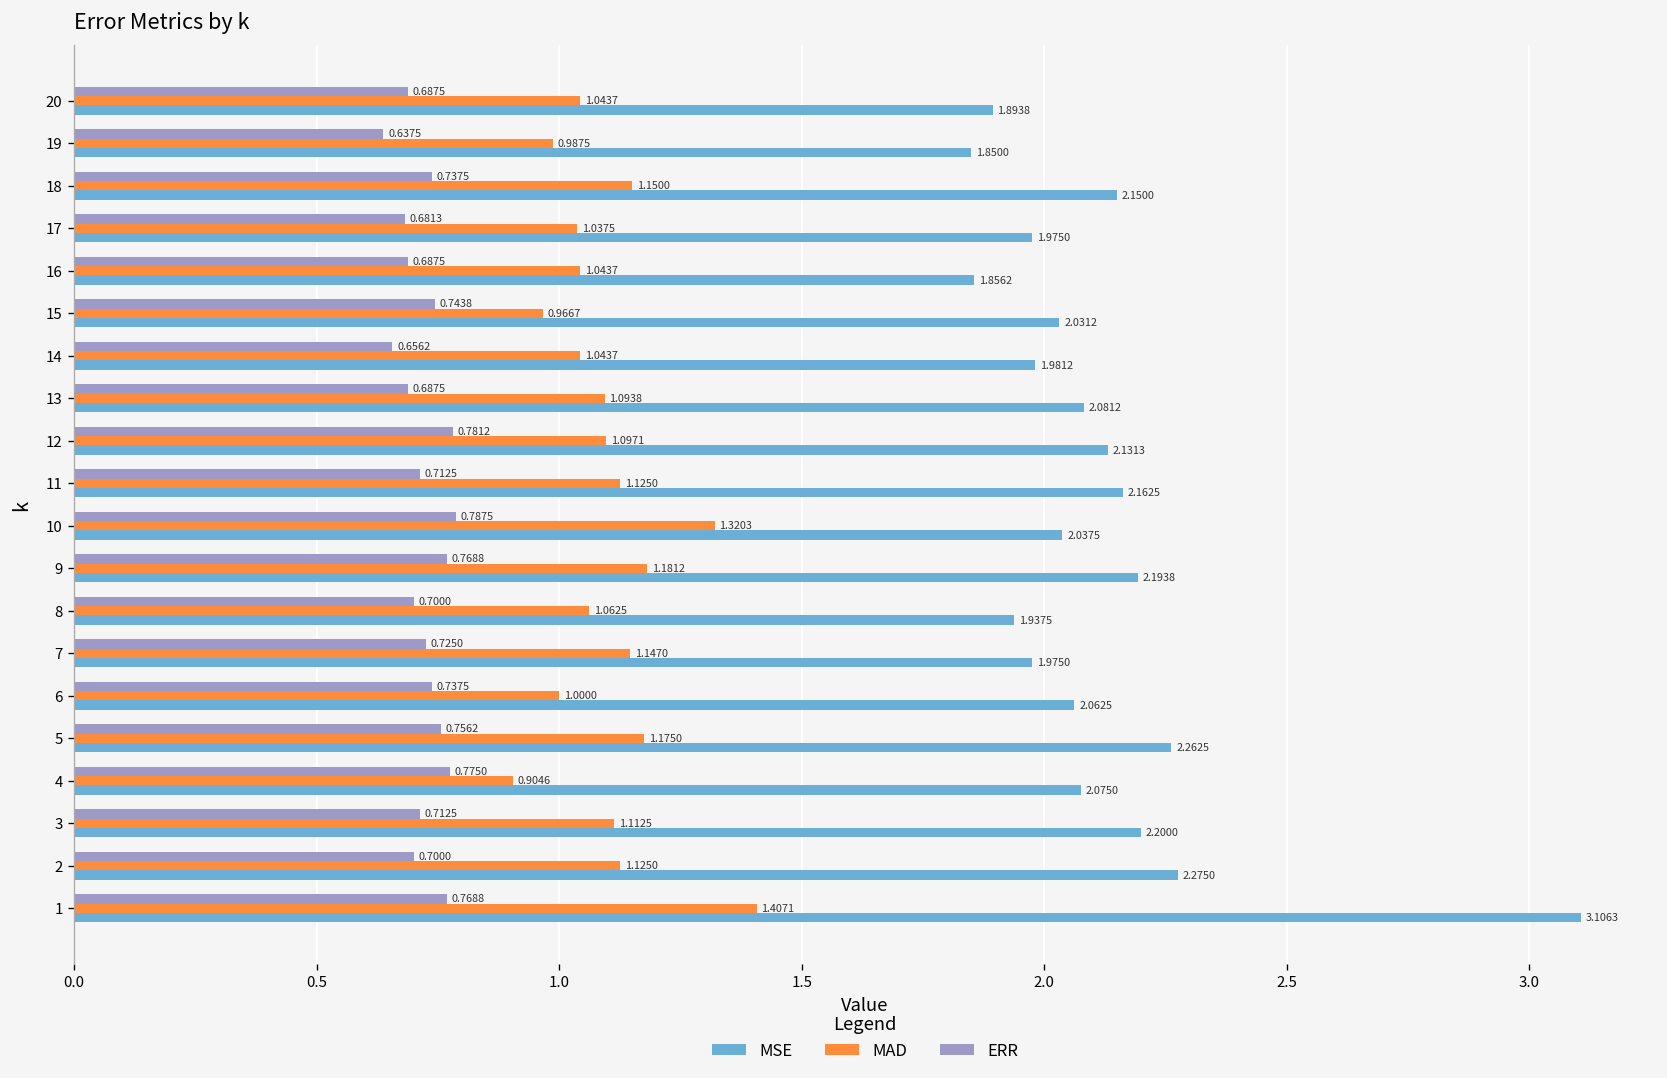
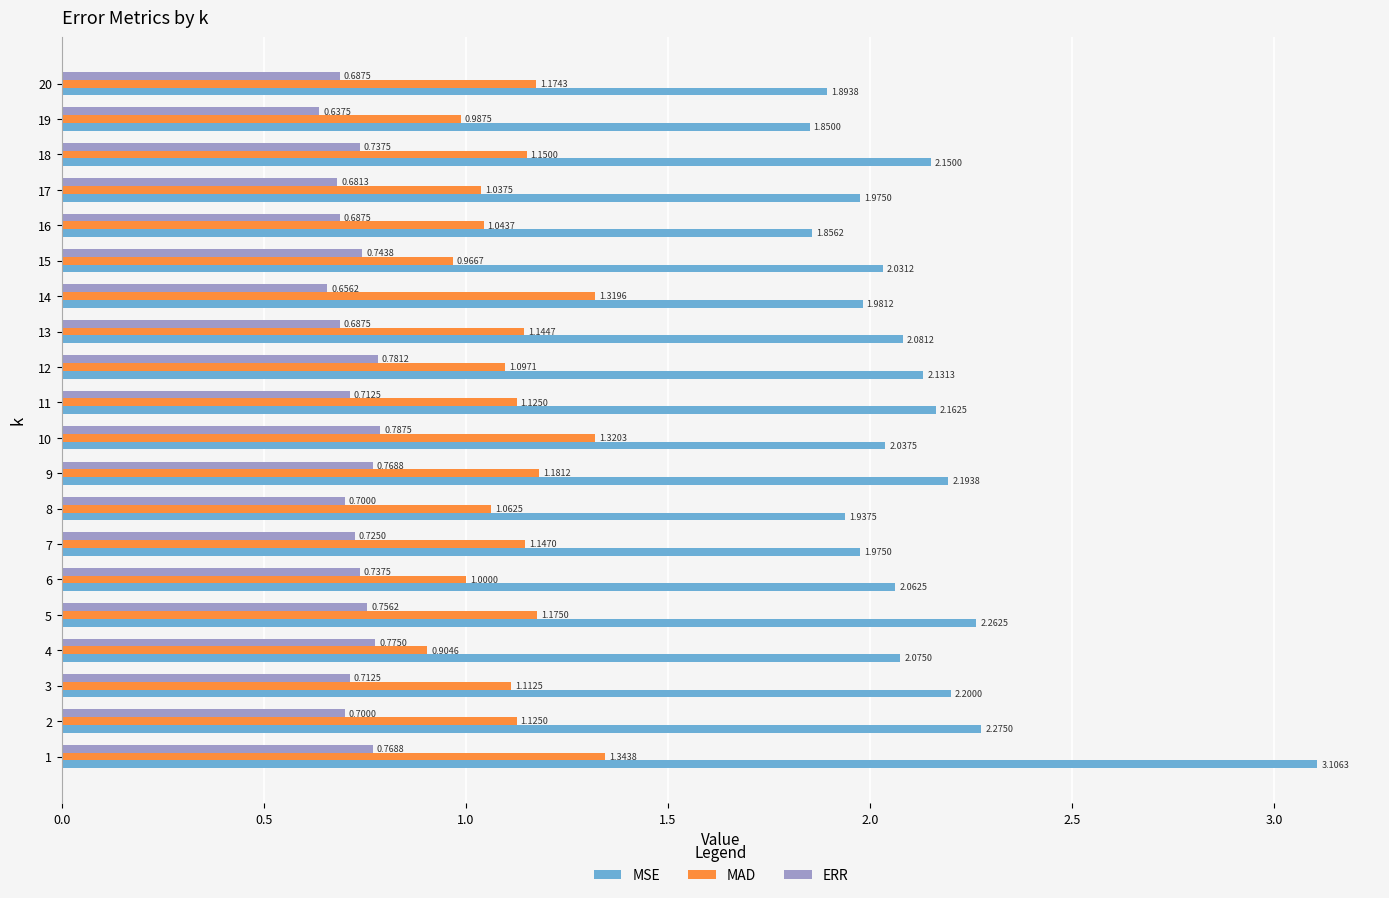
MAD, 20: 1.0437 -> 1.1743
MAD, 14: 1.0437 -> 1.3196
MAD, 13: 1.0938 -> 1.1447
MAD, 1: 1.4071 -> 1.3438
